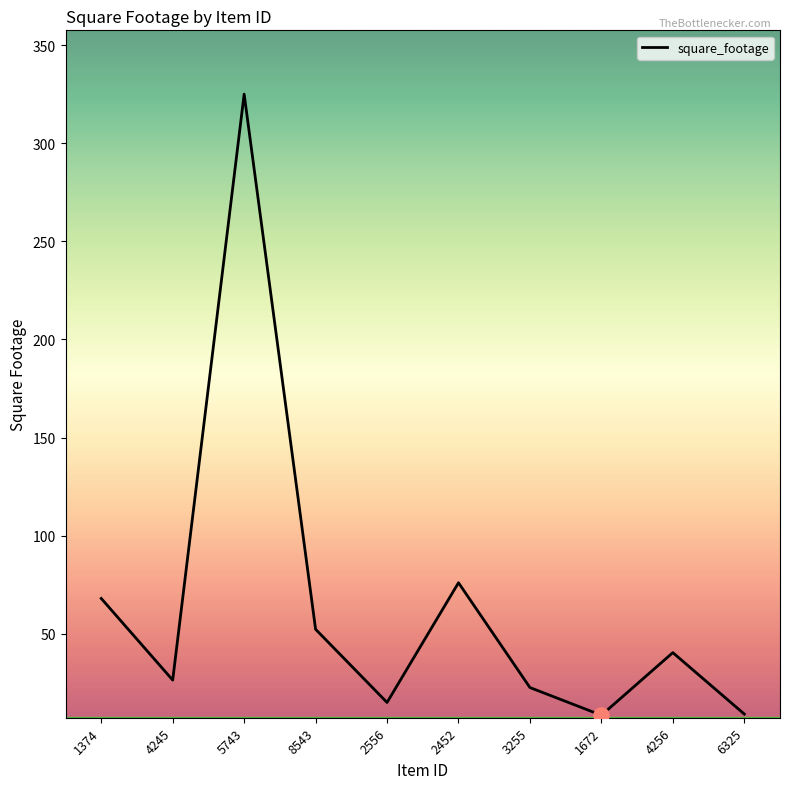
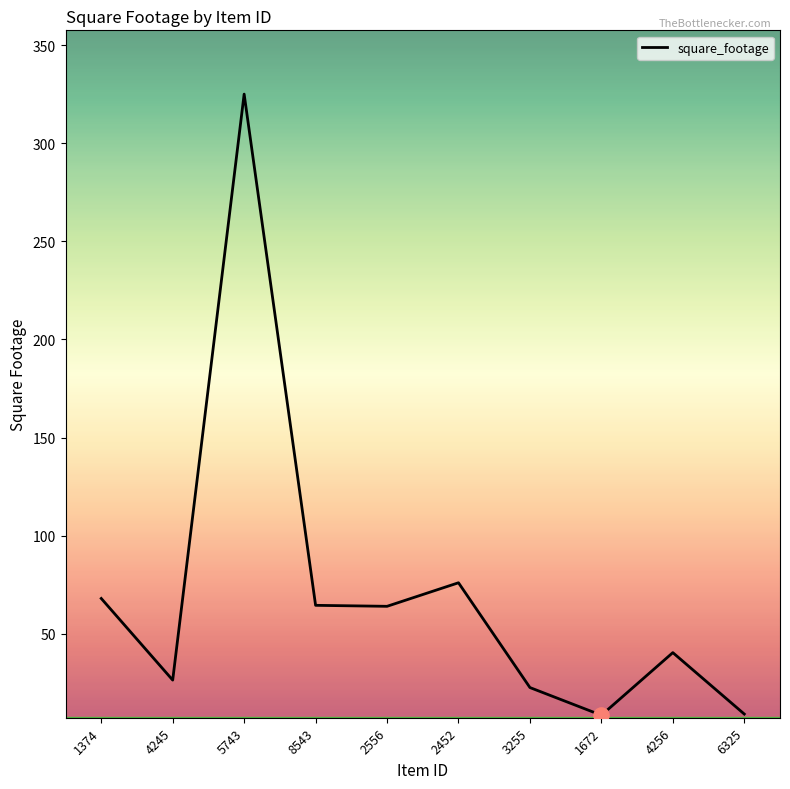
square_footage, 8543: 52 -> 65
square_footage, 2556: 15 -> 64
